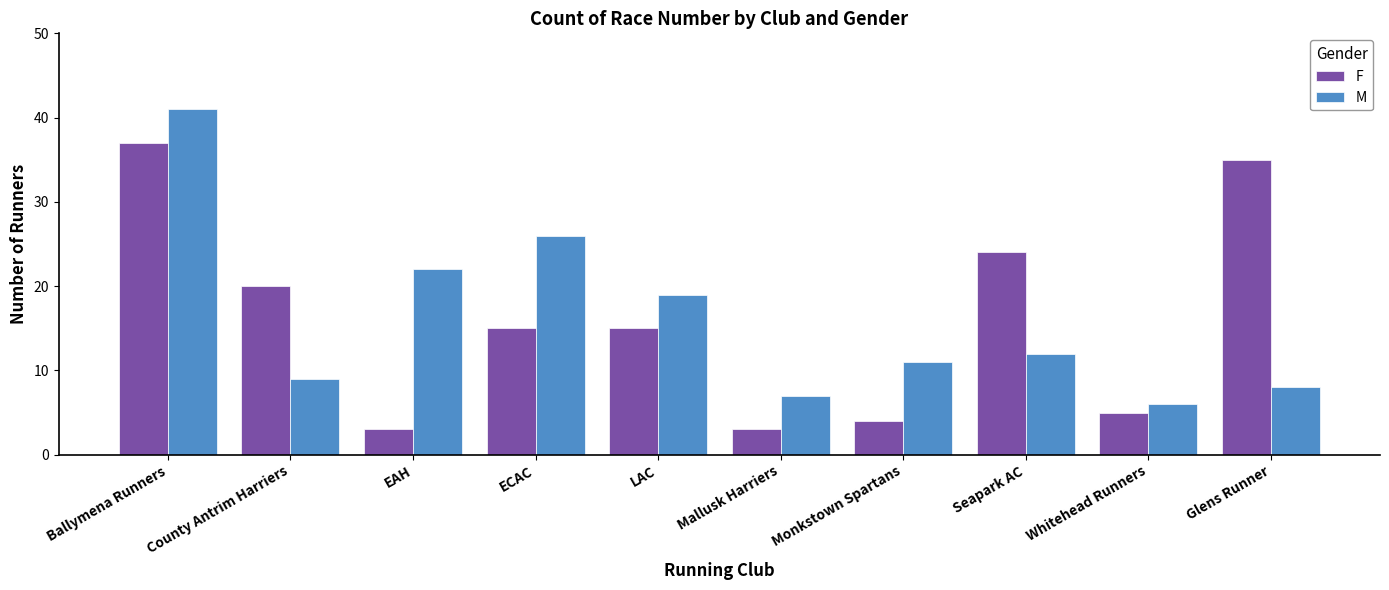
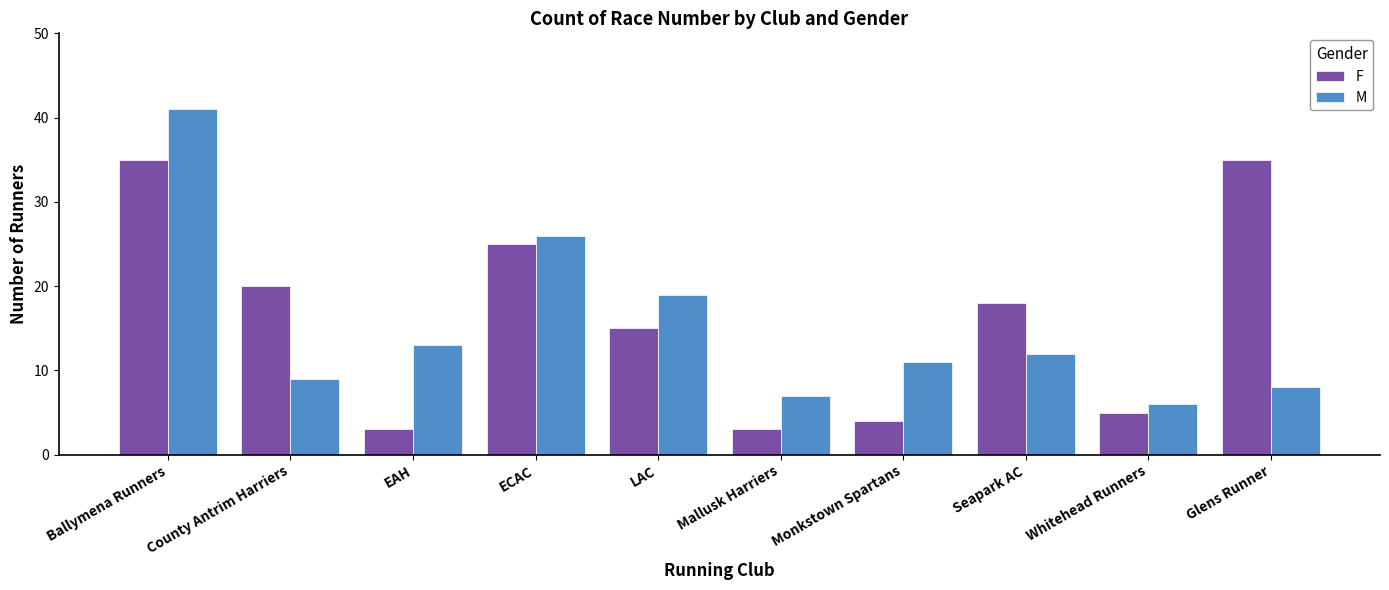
F, Ballymena Runners: 37 -> 35
M, EAH: 22 -> 13
F, ECAC: 15 -> 25
F, Seapark AC: 24 -> 18
